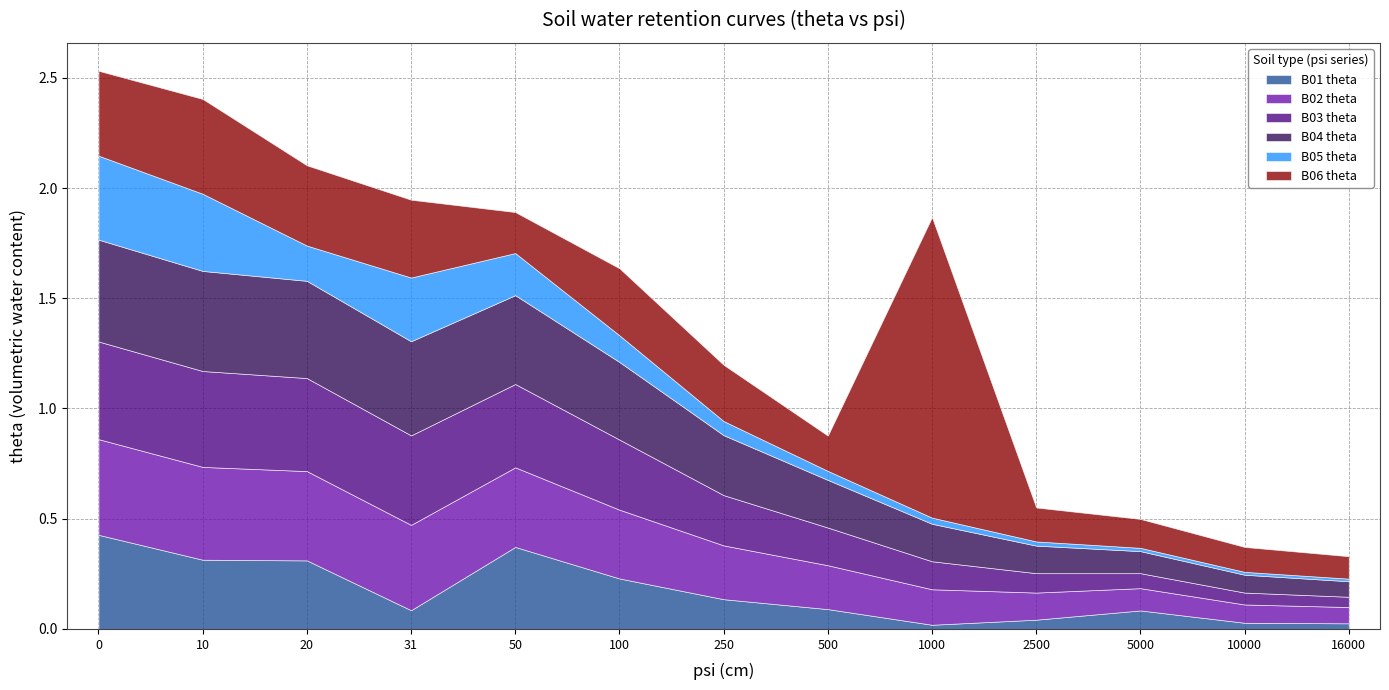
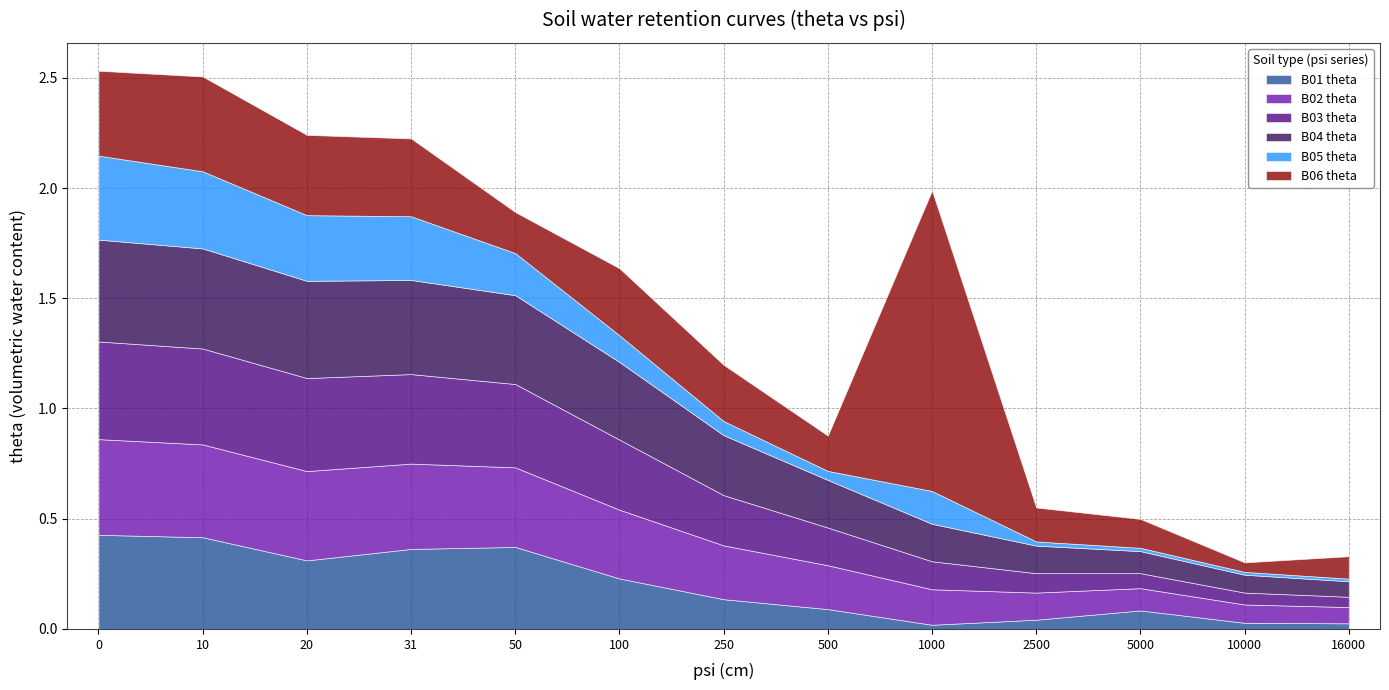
B01 theta, 10: 0.31 -> 0.42
B05 theta, 20: 0.16 -> 0.30
B01 theta, 31: 0.09 -> 0.36
B05 theta, 1000: 0.03 -> 0.15
B06 theta, 10000: 0.11 -> 0.04
